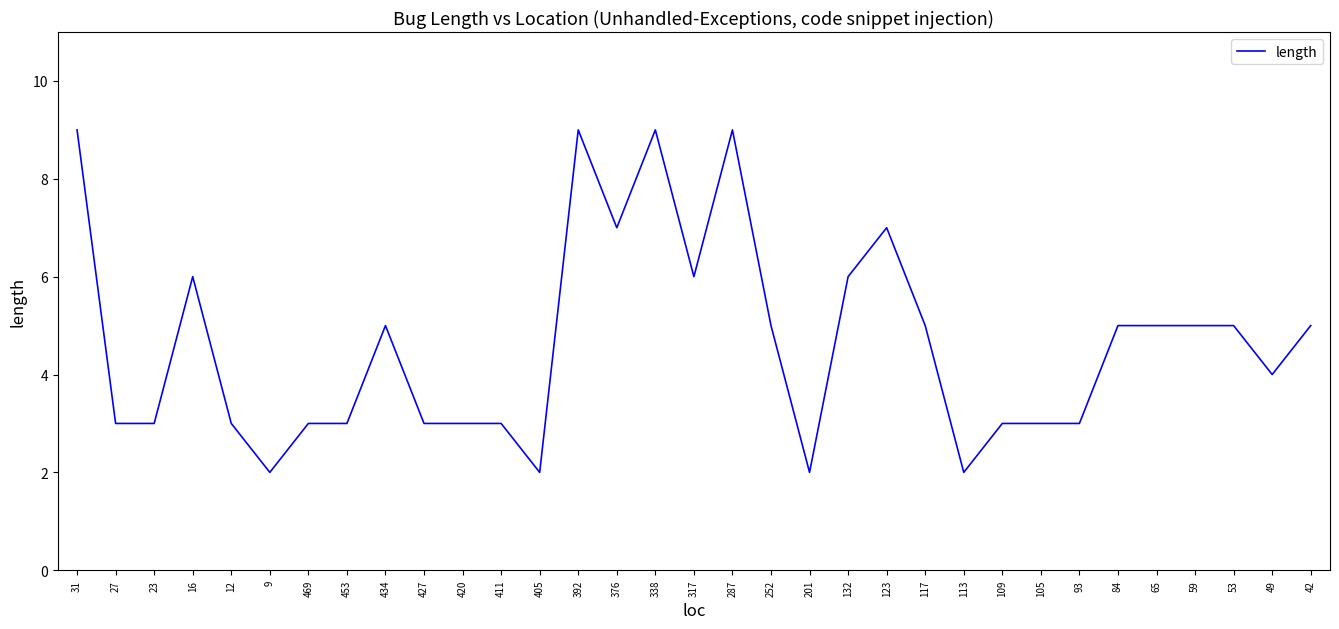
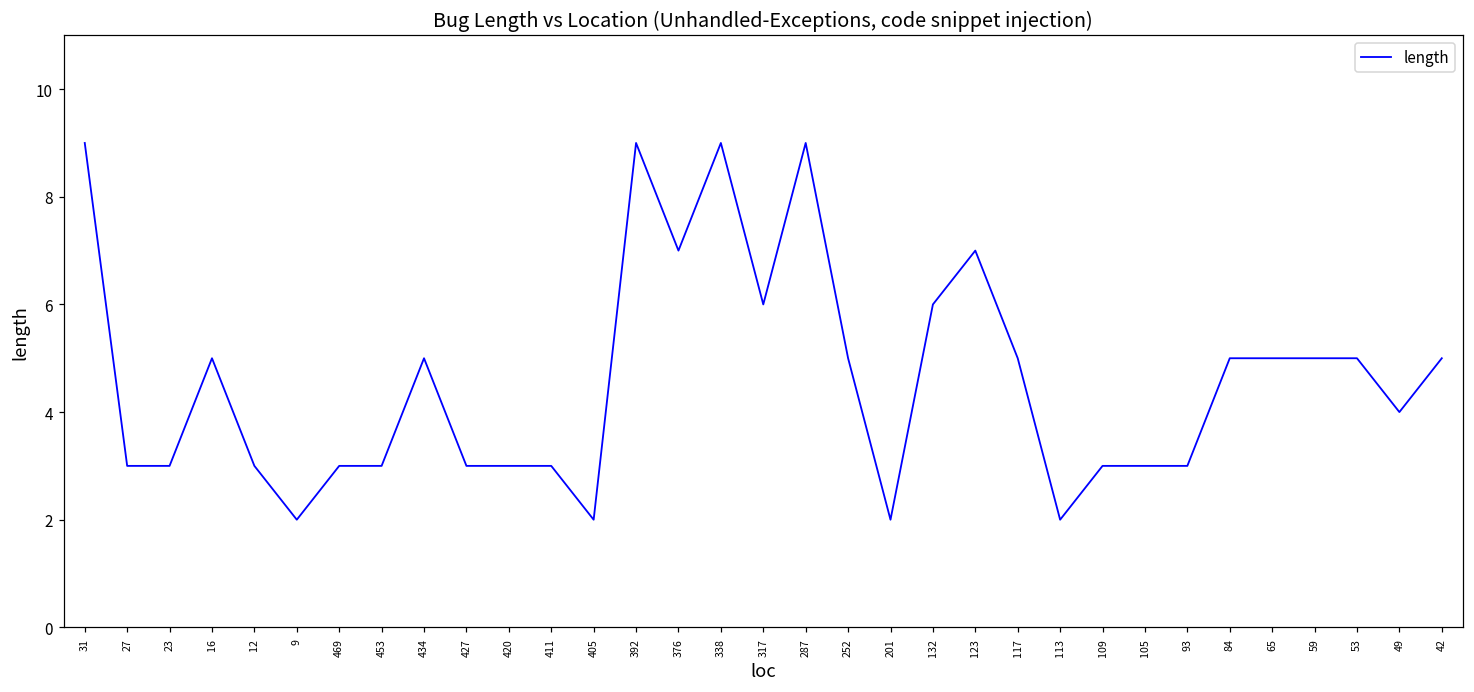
16: 6 -> 5
